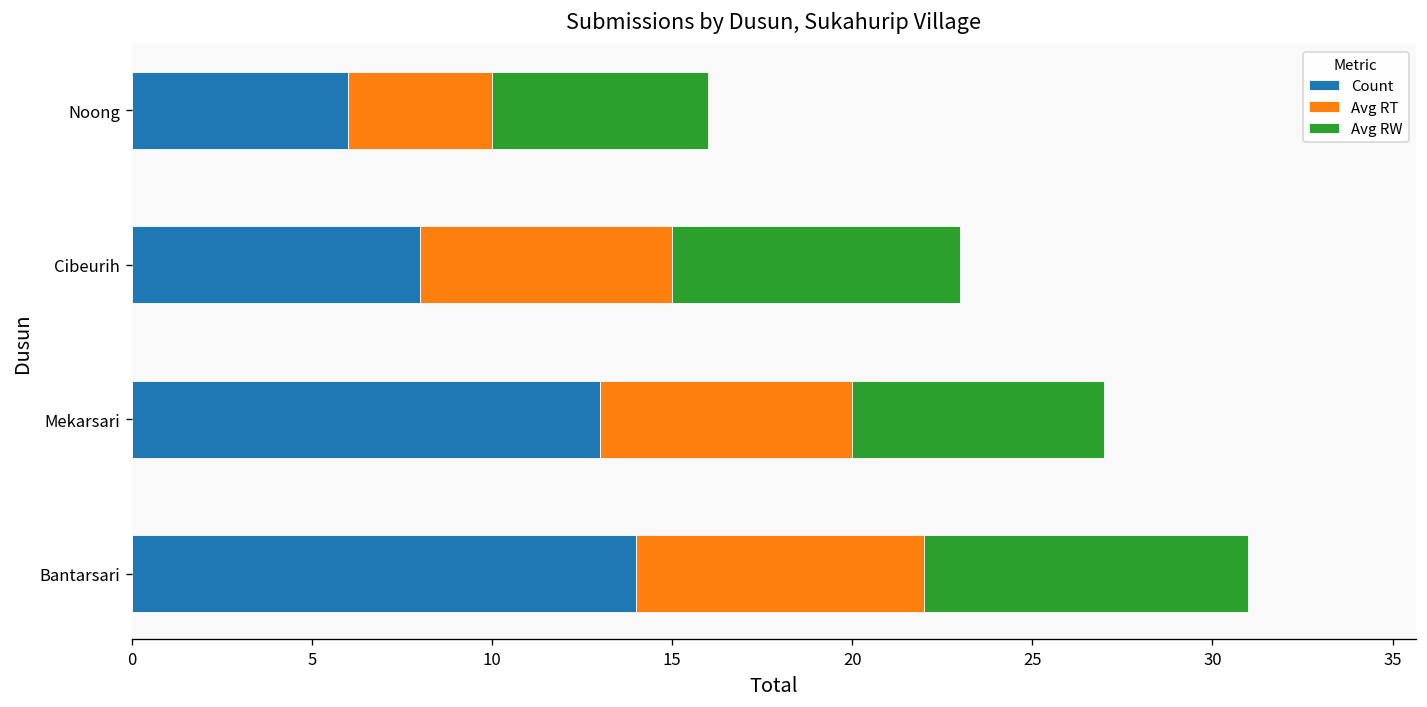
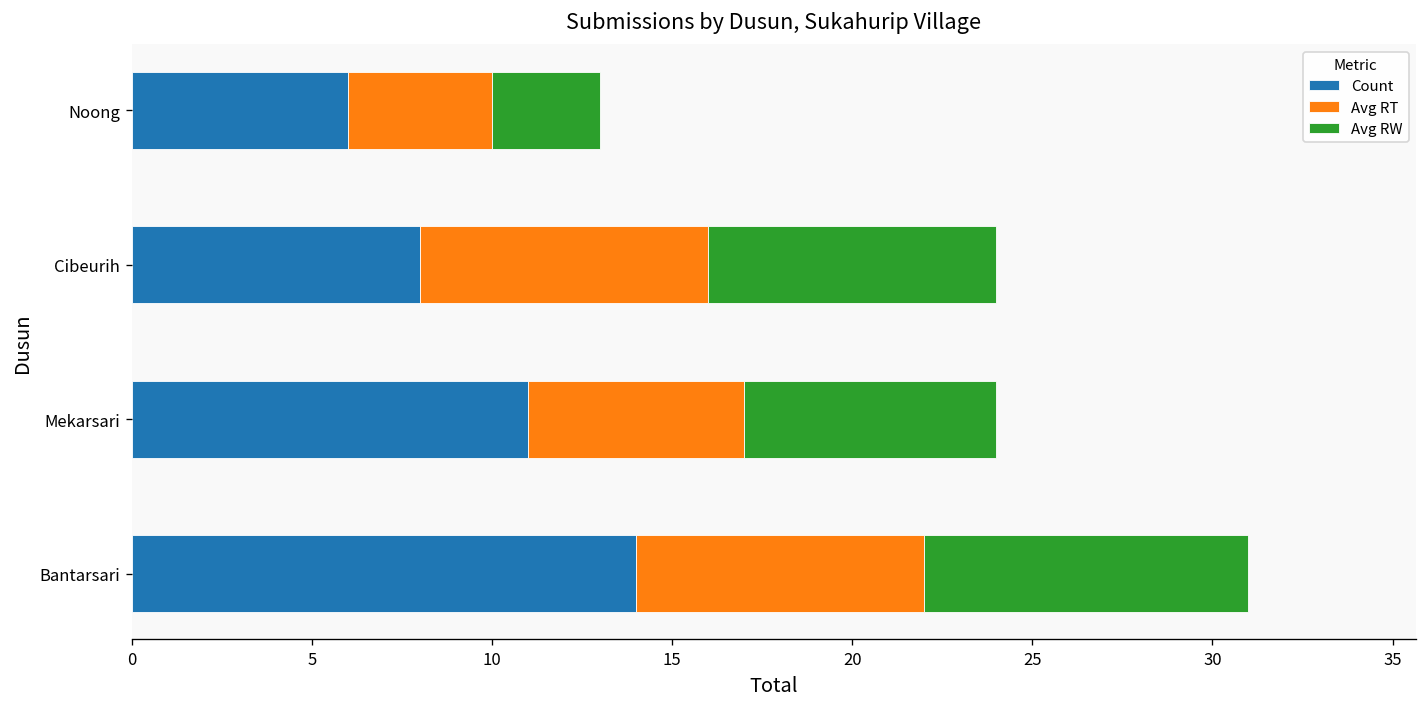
Avg RW, Noong: 6 -> 3
Avg RT, Cibeurih: 7 -> 8
Count, Mekarsari: 13 -> 11
Avg RT, Mekarsari: 7 -> 6
